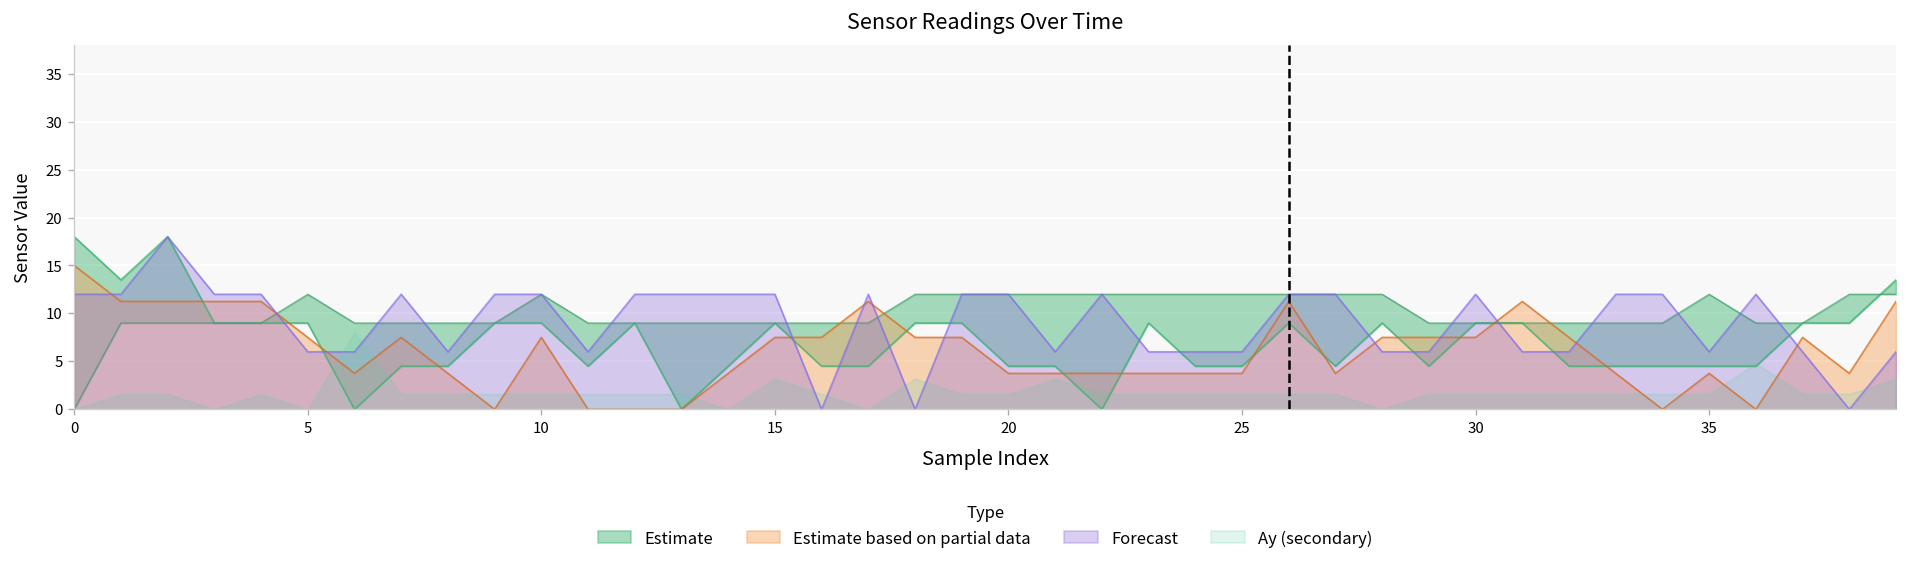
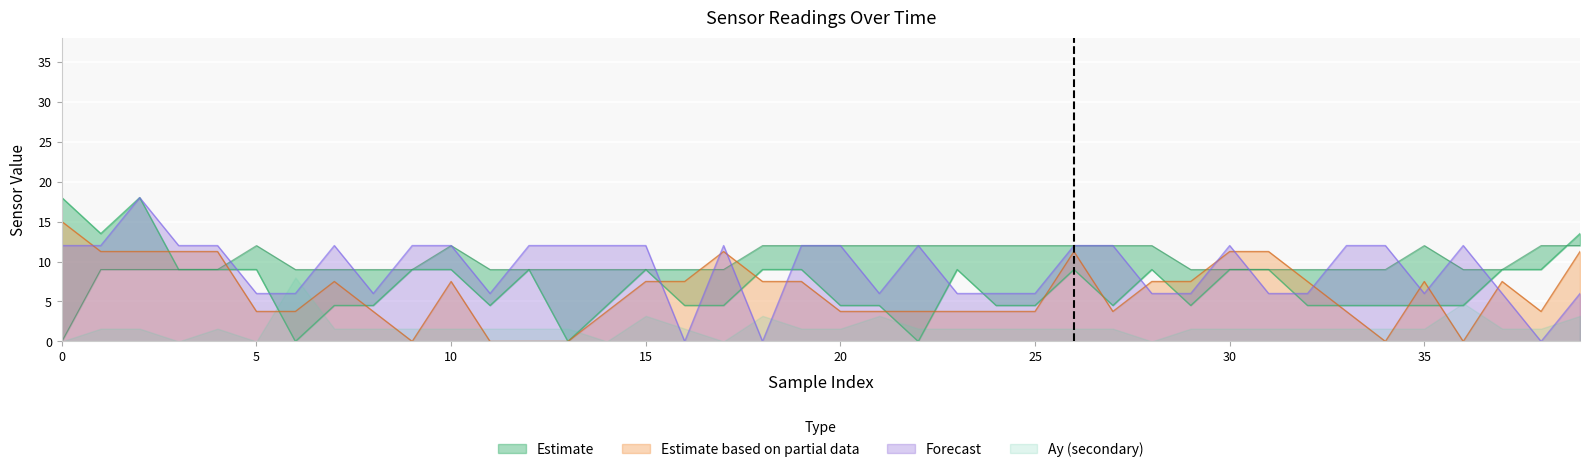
Estimate based on partial data, 5: 8 -> 4
Estimate based on partial data, 30: 8 -> 11
Estimate based on partial data, 35: 4 -> 8
